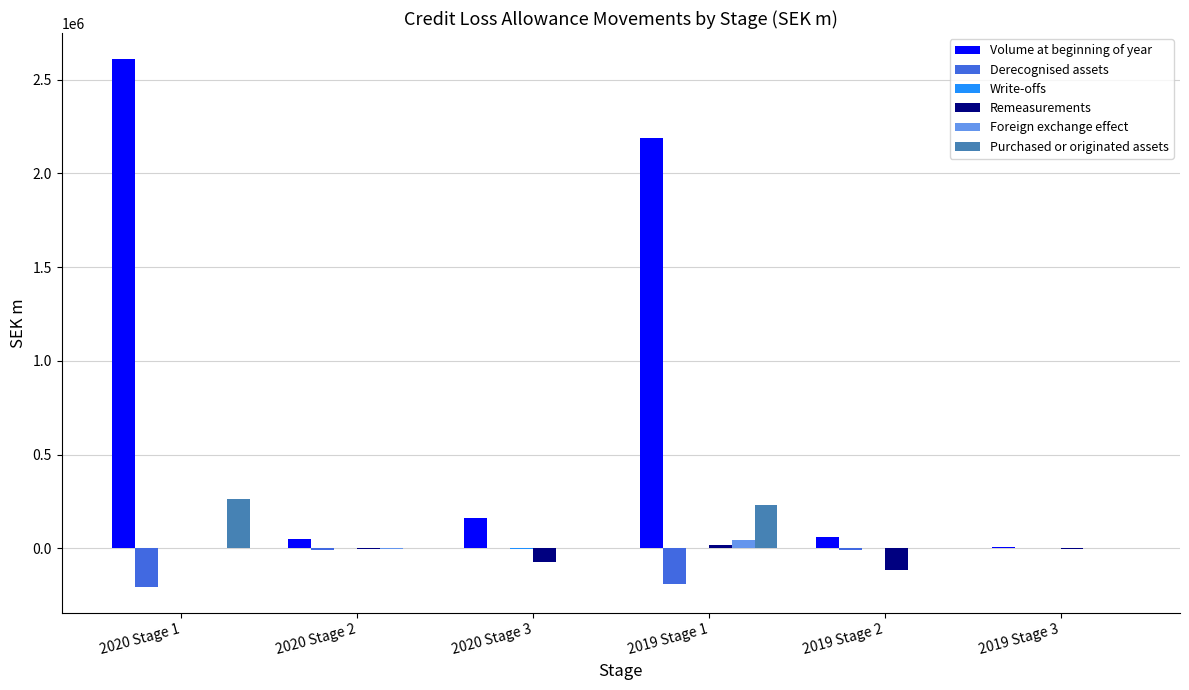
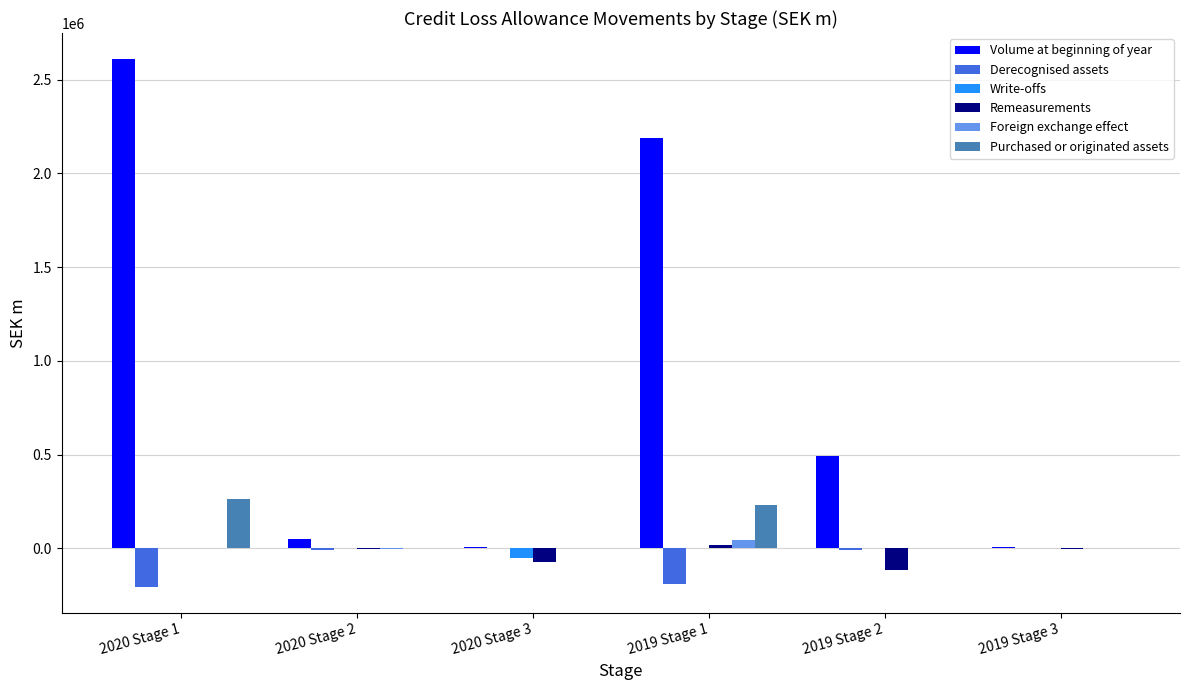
Volume at beginning of year, 2020 Stage 3: 160000 -> 10000
Write-offs, 2020 Stage 3: 0 -> -50000
Volume at beginning of year, 2019 Stage 2: 60000 -> 490000
